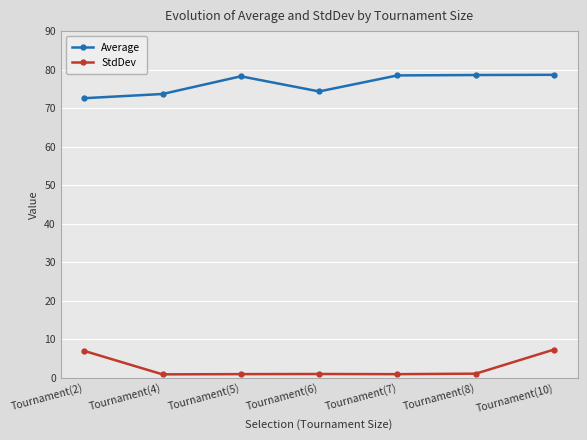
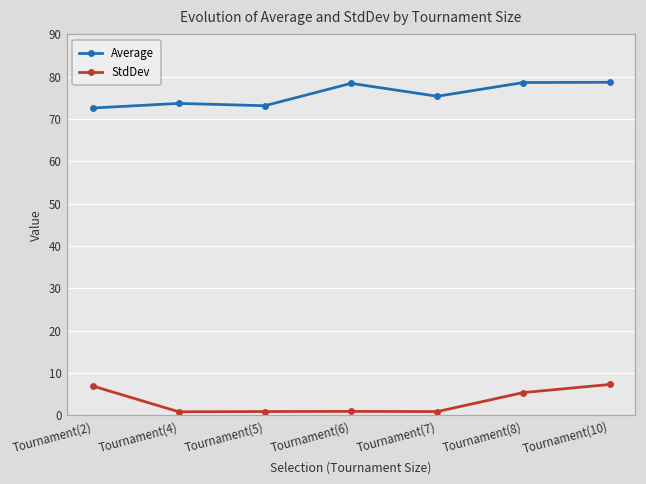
Average, Tournament(5): 78 -> 73
Average, Tournament(6): 74 -> 78
Average, Tournament(7): 78 -> 75
StdDev, Tournament(8): 1 -> 5
